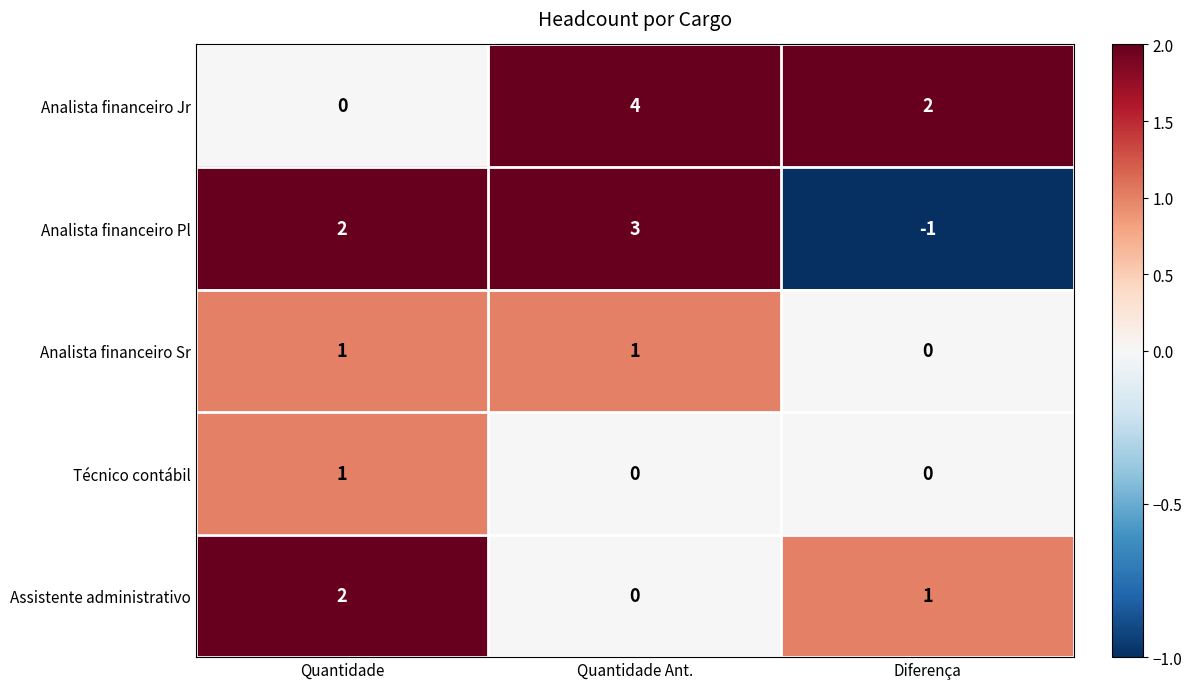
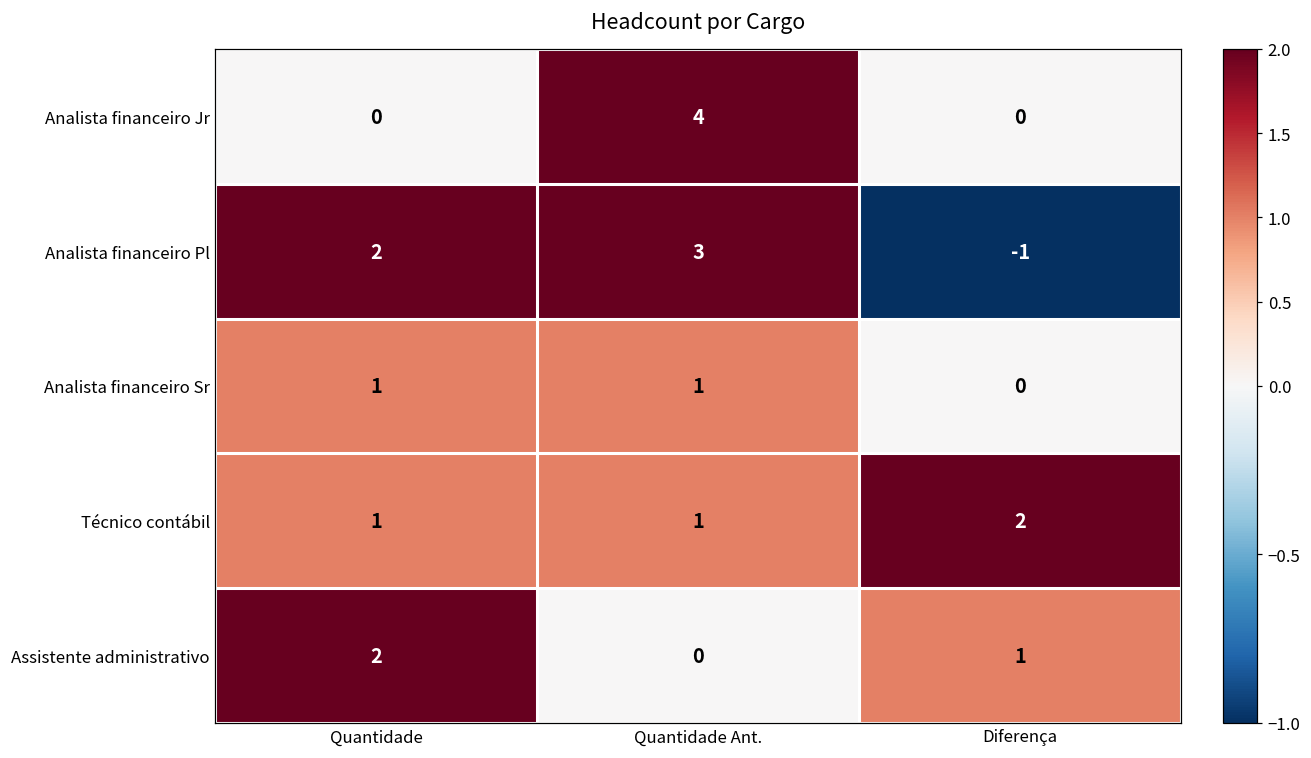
Analista financeiro Jr, Diferença: 2 -> 0
Técnico contábil, Quantidade Ant.: 0 -> 1
Técnico contábil, Diferença: 0 -> 2
